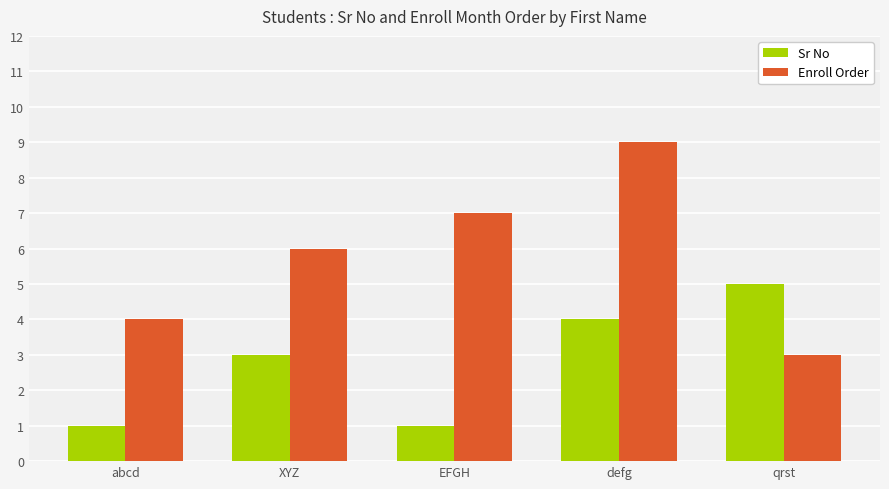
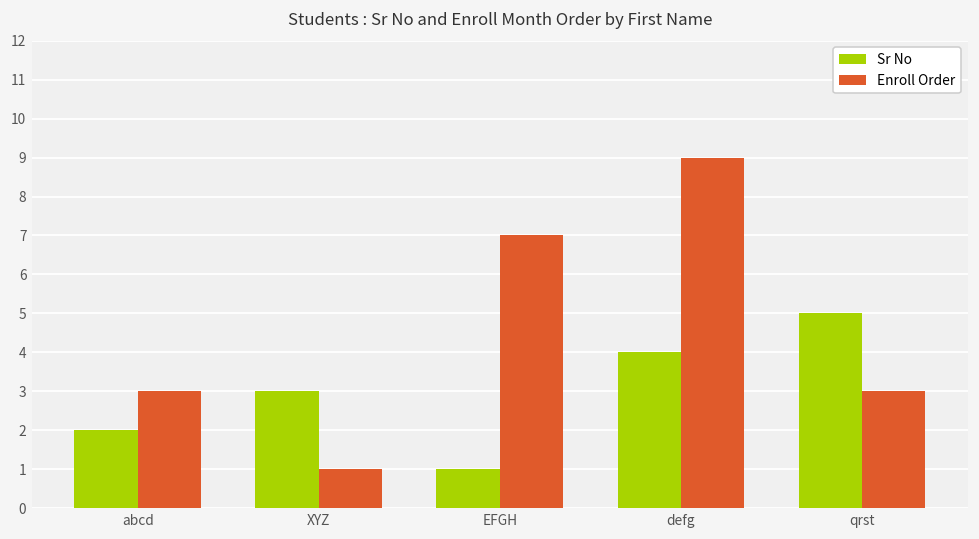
Sr No, abcd: 1 -> 2
Enroll Order, abcd: 4 -> 3
Enroll Order, XYZ: 6 -> 1
